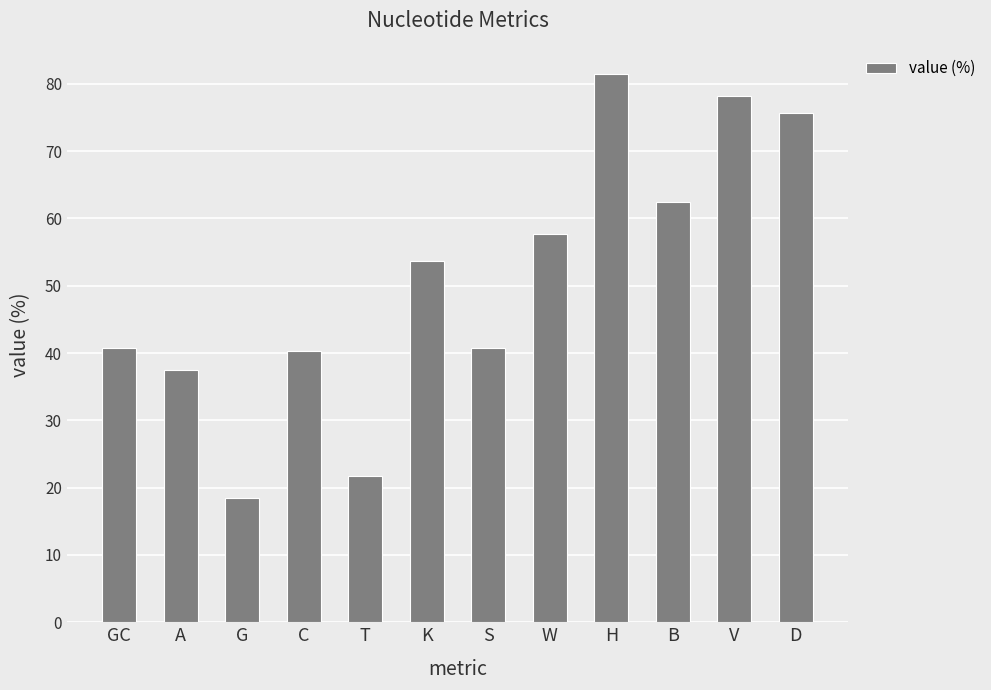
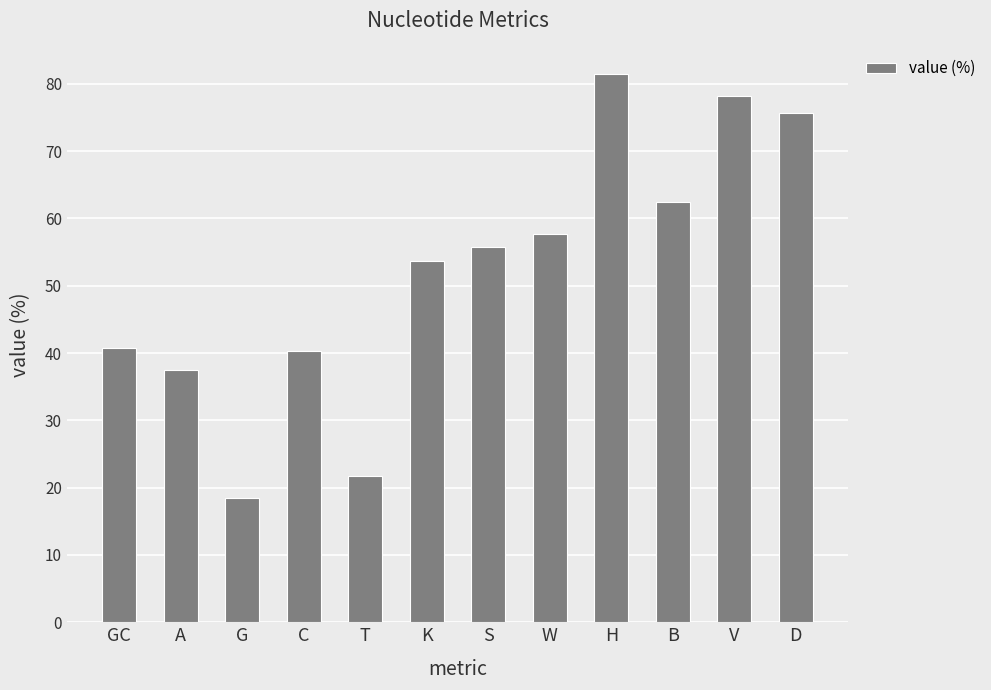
S: 41 -> 56
